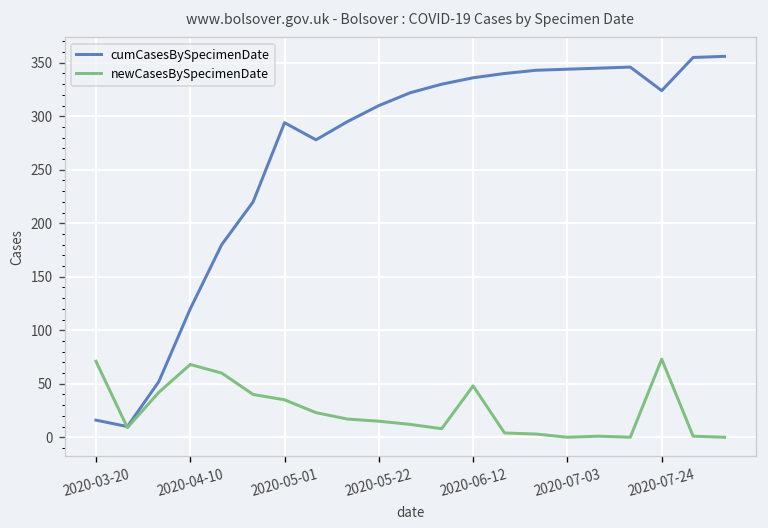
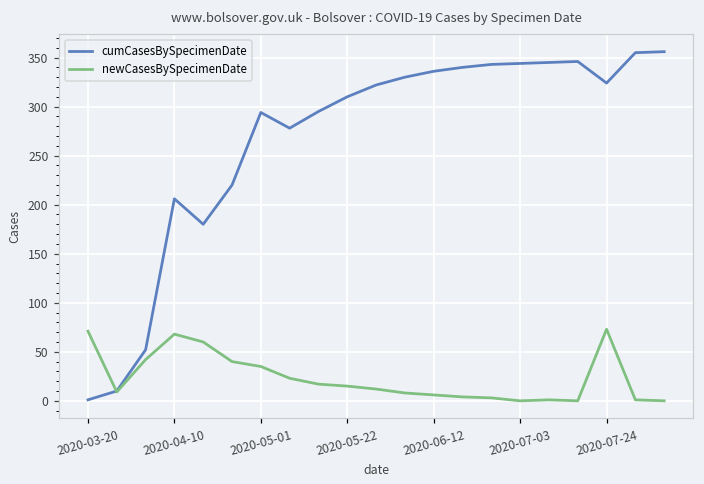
cumCasesBySpecimenDate, 2020-03-20: 20 -> 0
cumCasesBySpecimenDate, 2020-04-10: 120 -> 210
newCasesBySpecimenDate, 2020-06-12: 50 -> 10
